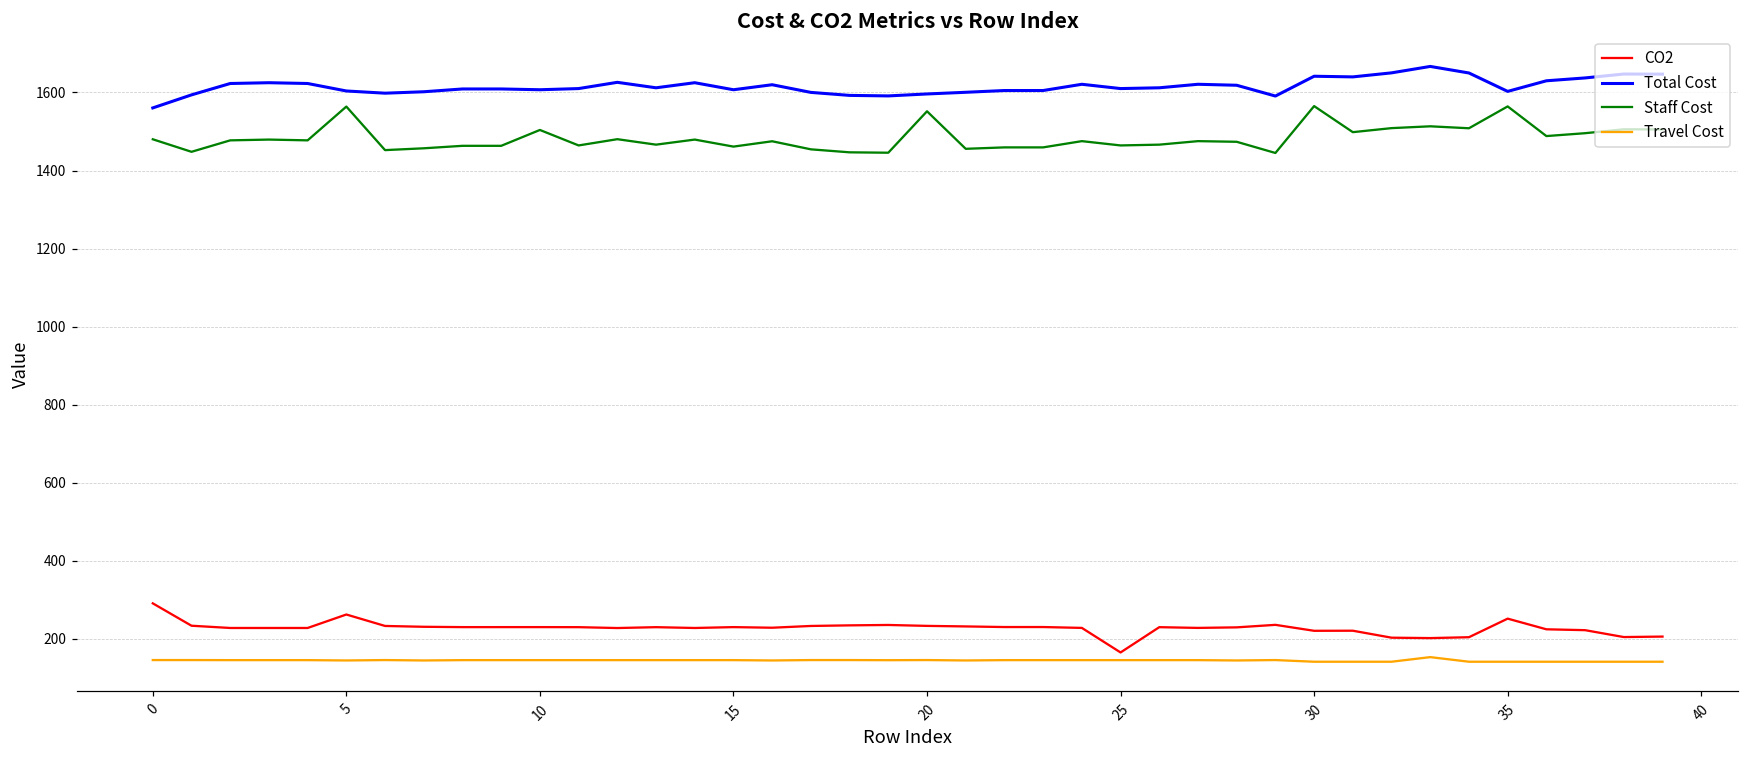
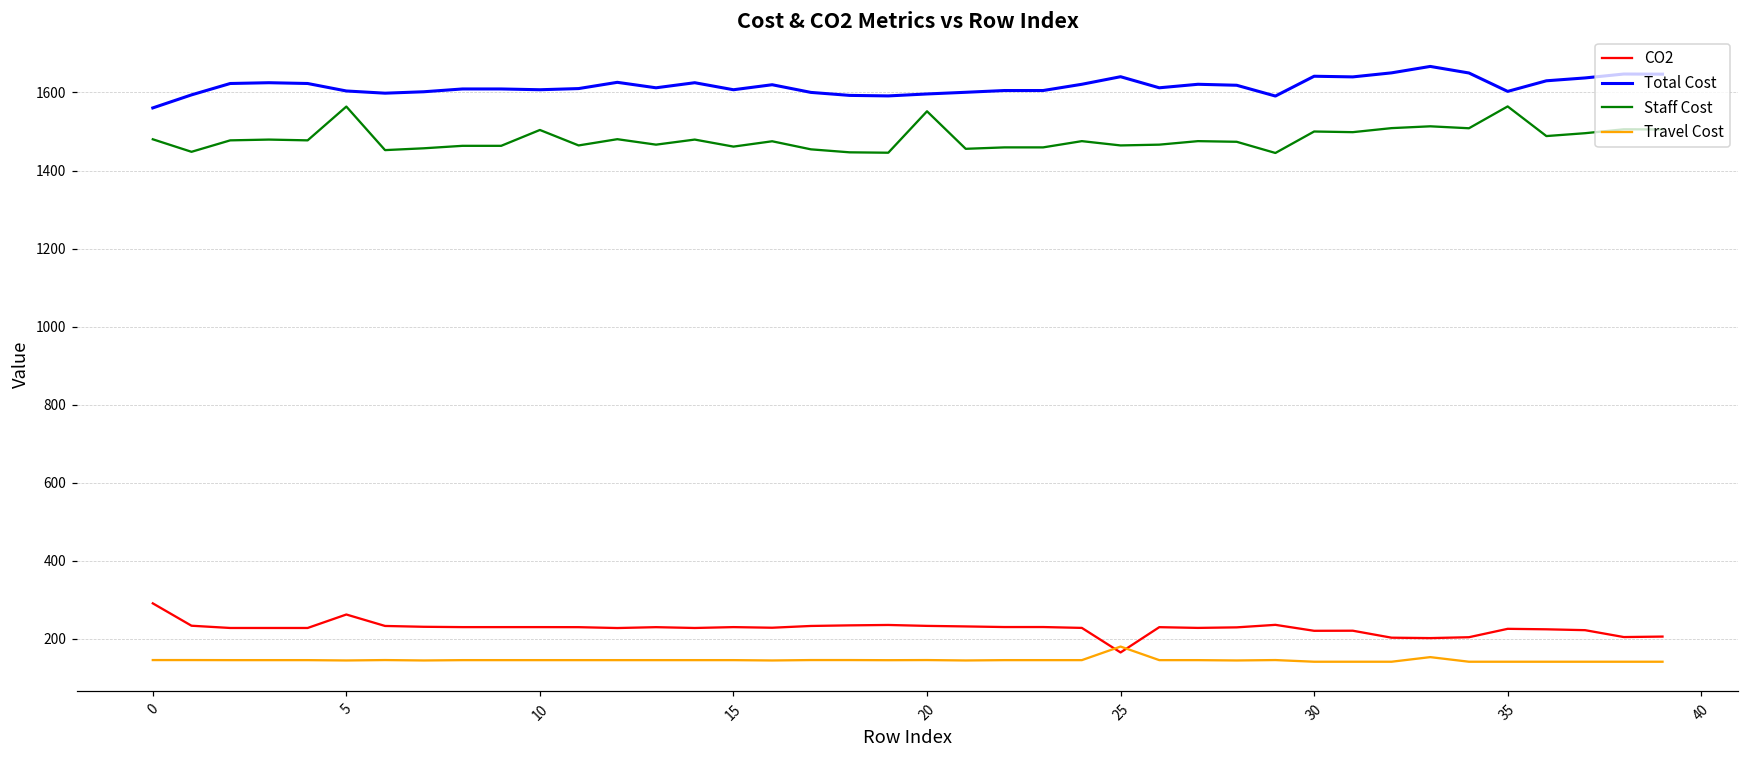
Total Cost, 25: 1610 -> 1640
Travel Cost, 25: 150 -> 180
Staff Cost, 30: 1570 -> 1500
CO2, 35: 250 -> 230
